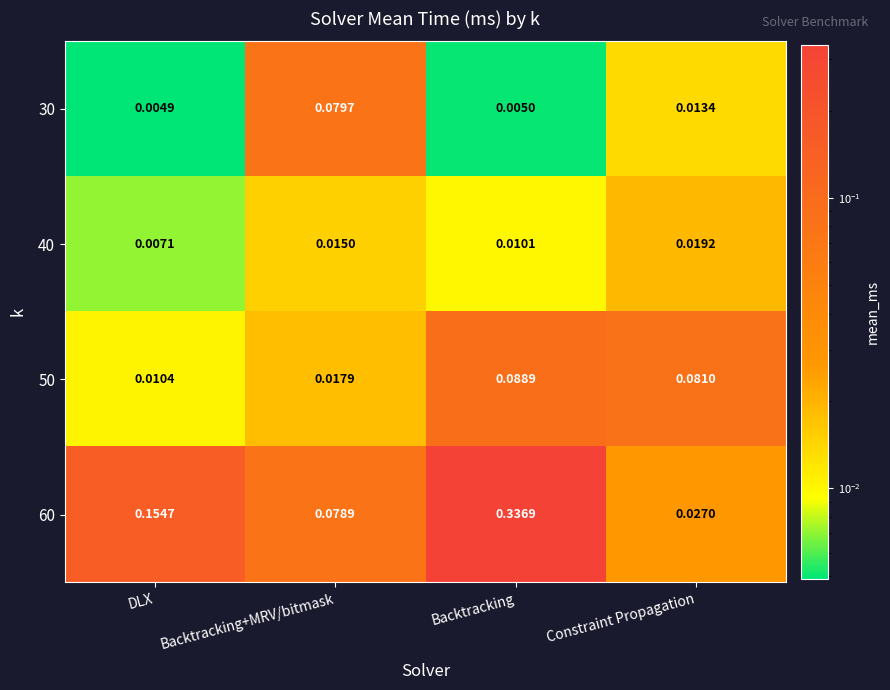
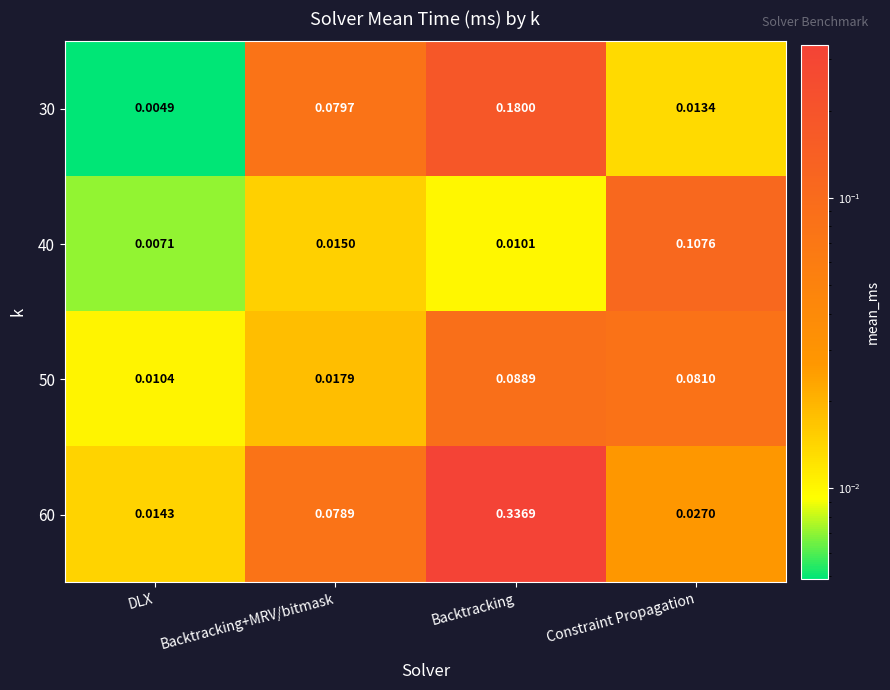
30, Backtracking: 0.0050 -> 0.1800
40, Constraint Propagation: 0.0192 -> 0.1076
60, DLX: 0.1547 -> 0.0143
